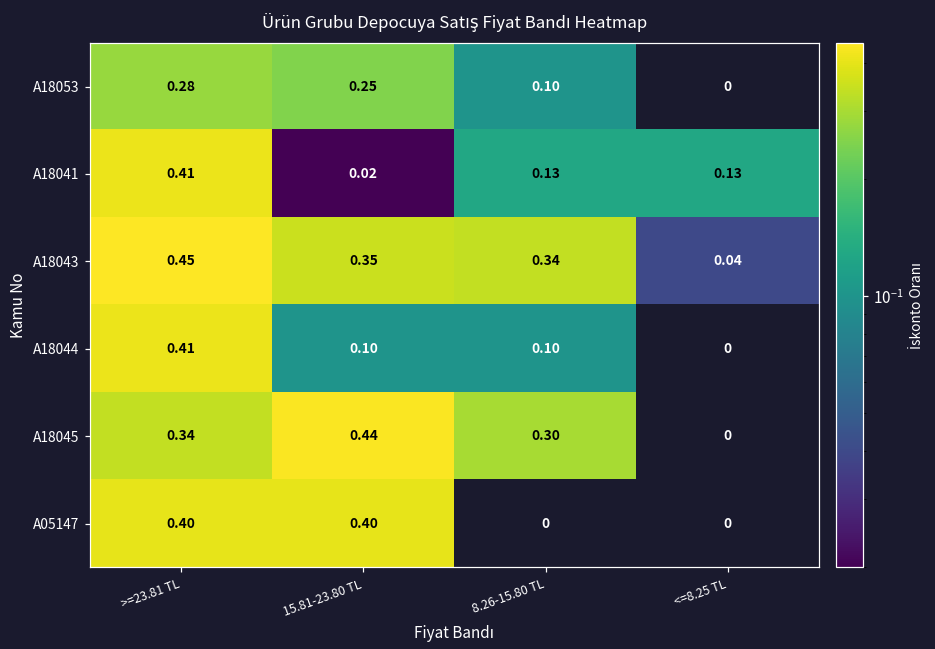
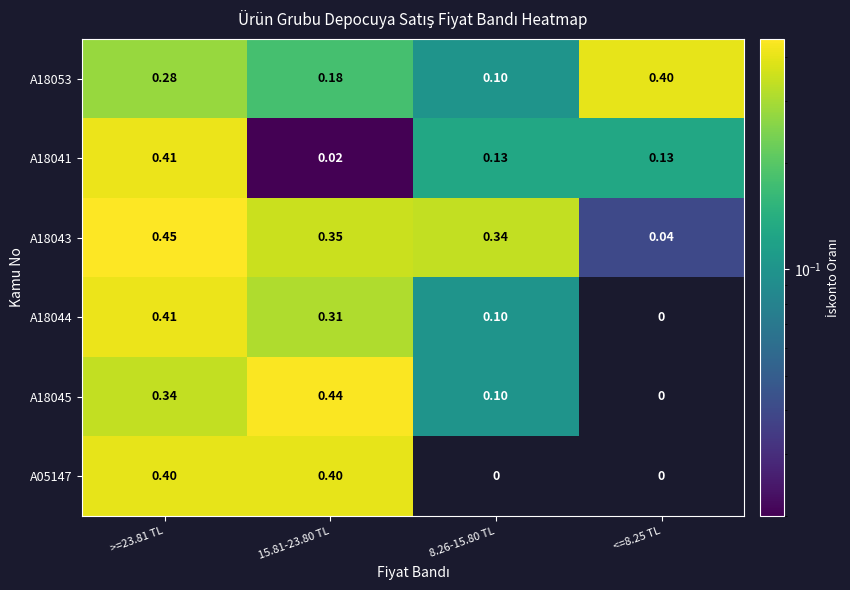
A18053, 15.81-23.80 TL: 0.25 -> 0.18
A18053, <=8.25 TL: 0 -> 0.40
A18044, 15.81-23.80 TL: 0.10 -> 0.31
A18045, 8.26-15.80 TL: 0.30 -> 0.10
